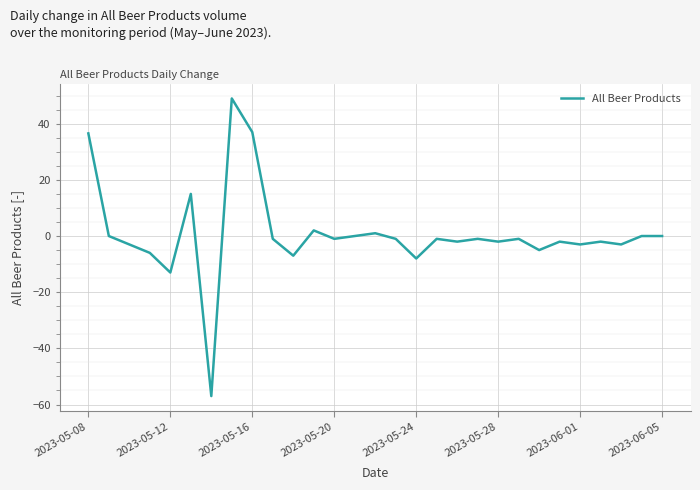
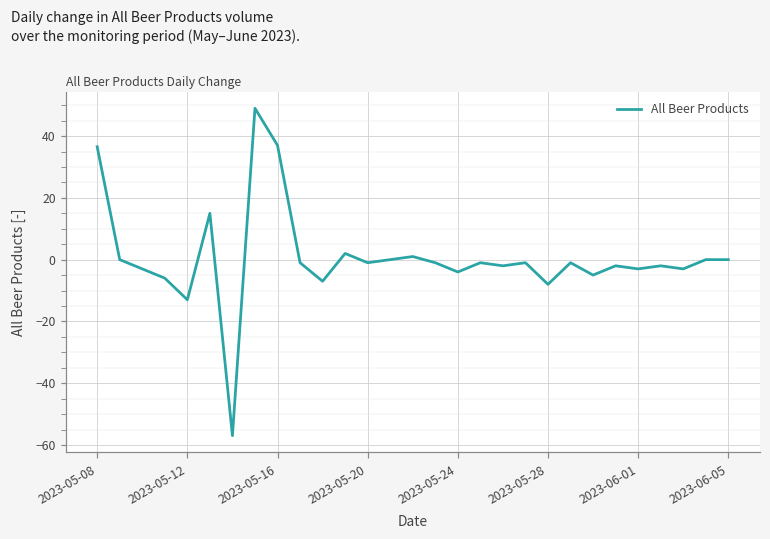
2023-05-24: -8 -> -4
2023-05-28: -2 -> -8
